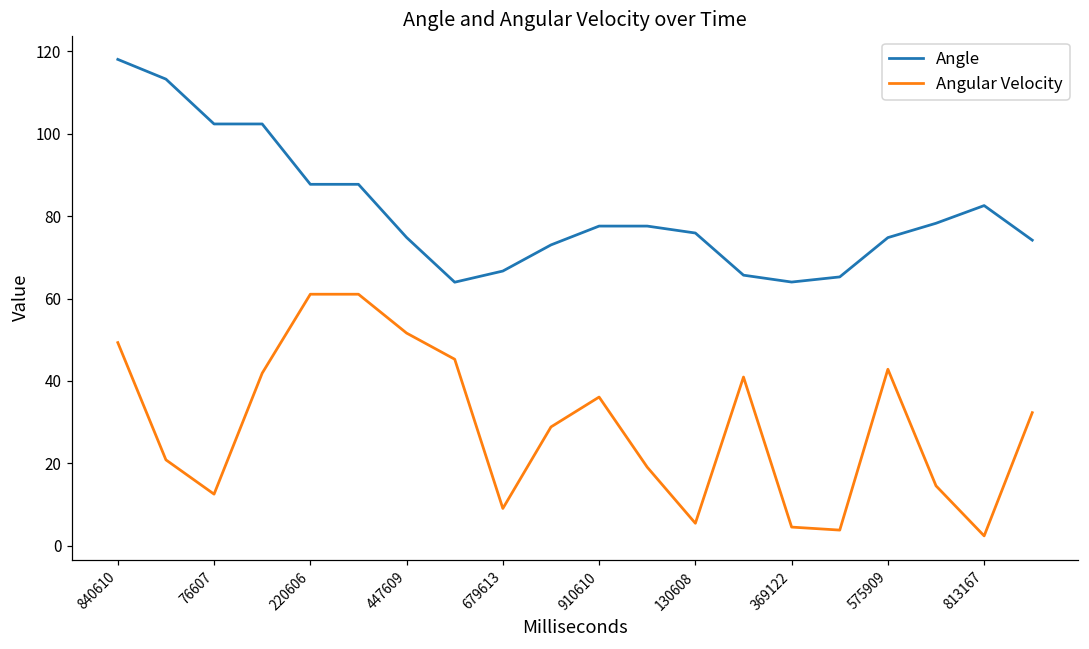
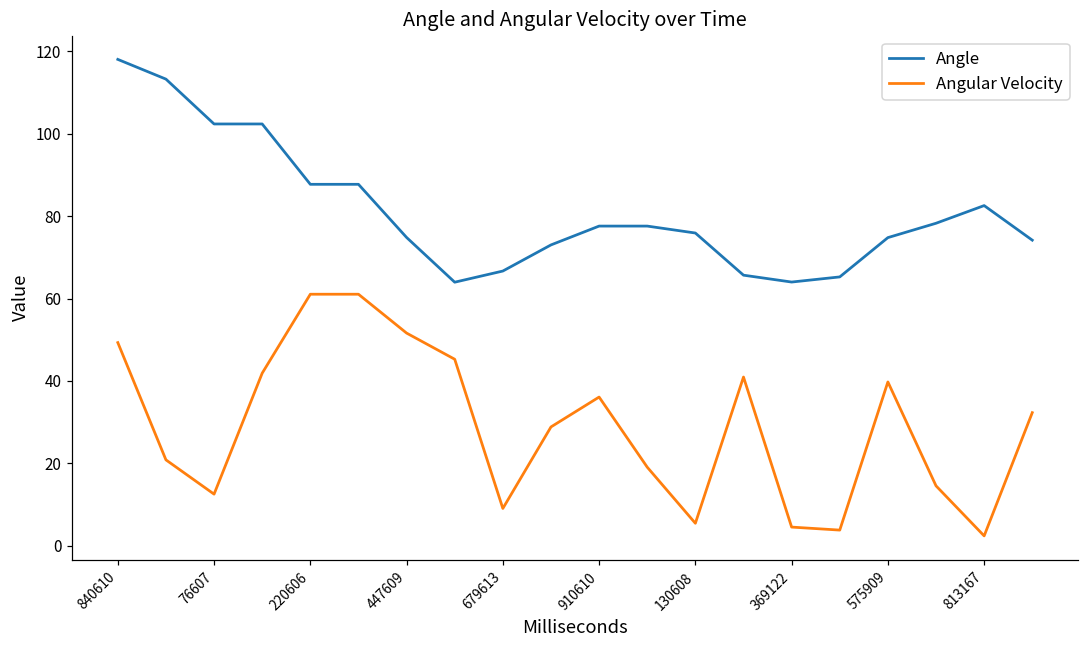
Angular Velocity, 575909: 43 -> 40
